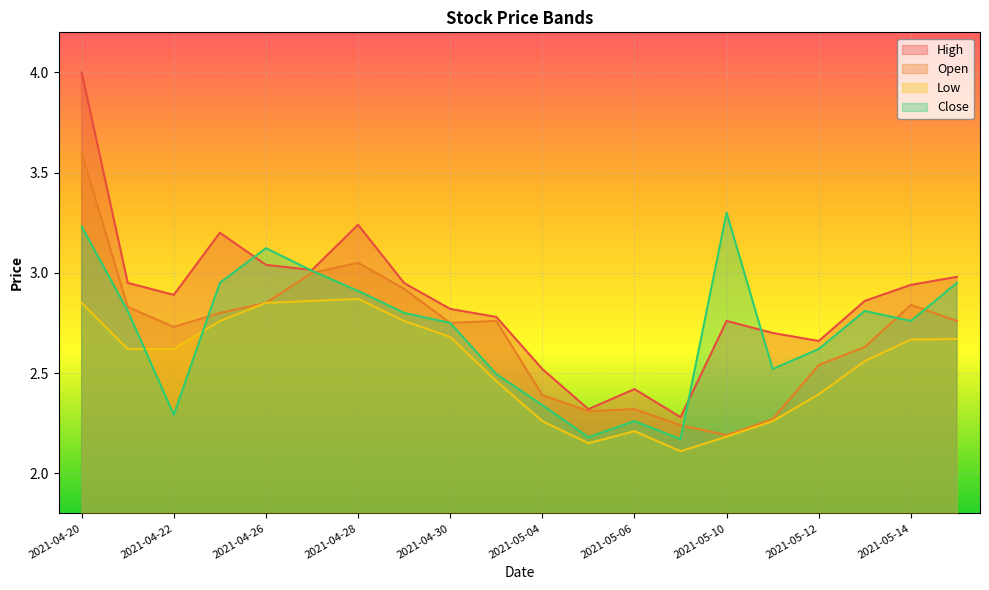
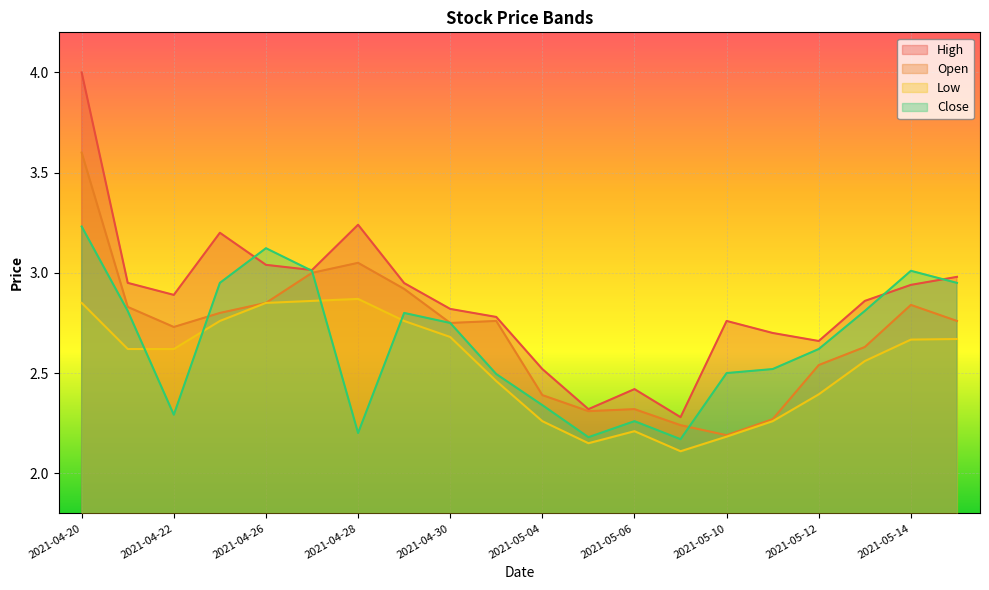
Close, 2021-04-28: 2.91 -> 2.20
Close, 2021-05-10: 3.3 -> 2.5
Close, 2021-05-14: 2.76 -> 3.01
